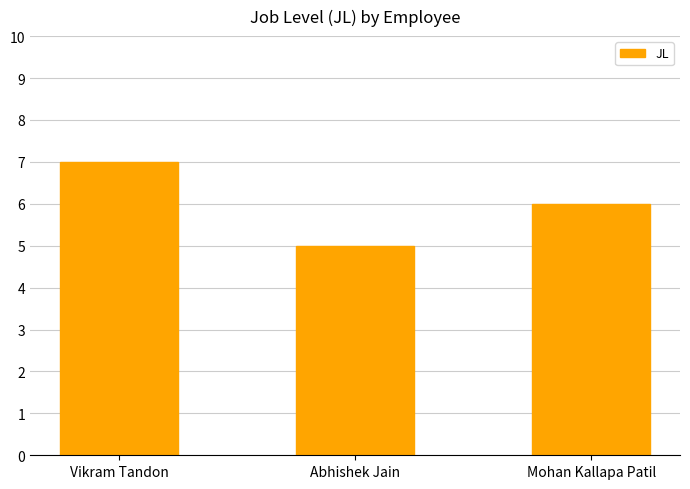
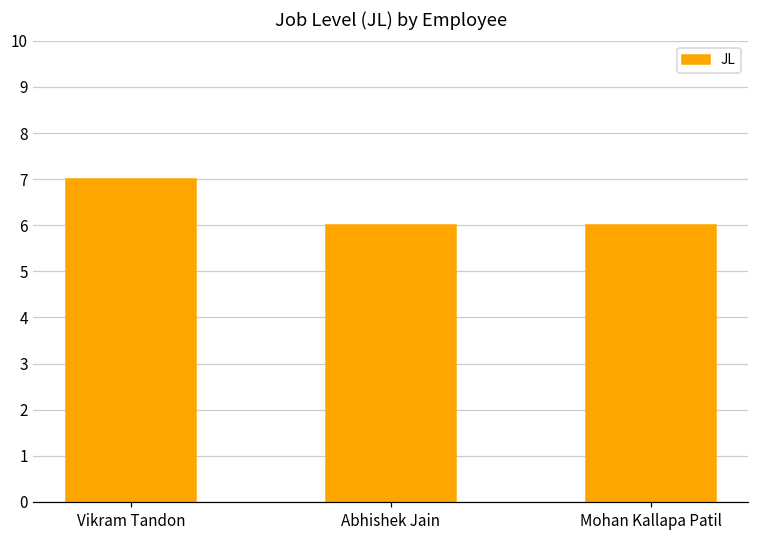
Abhishek Jain: 5 -> 6
